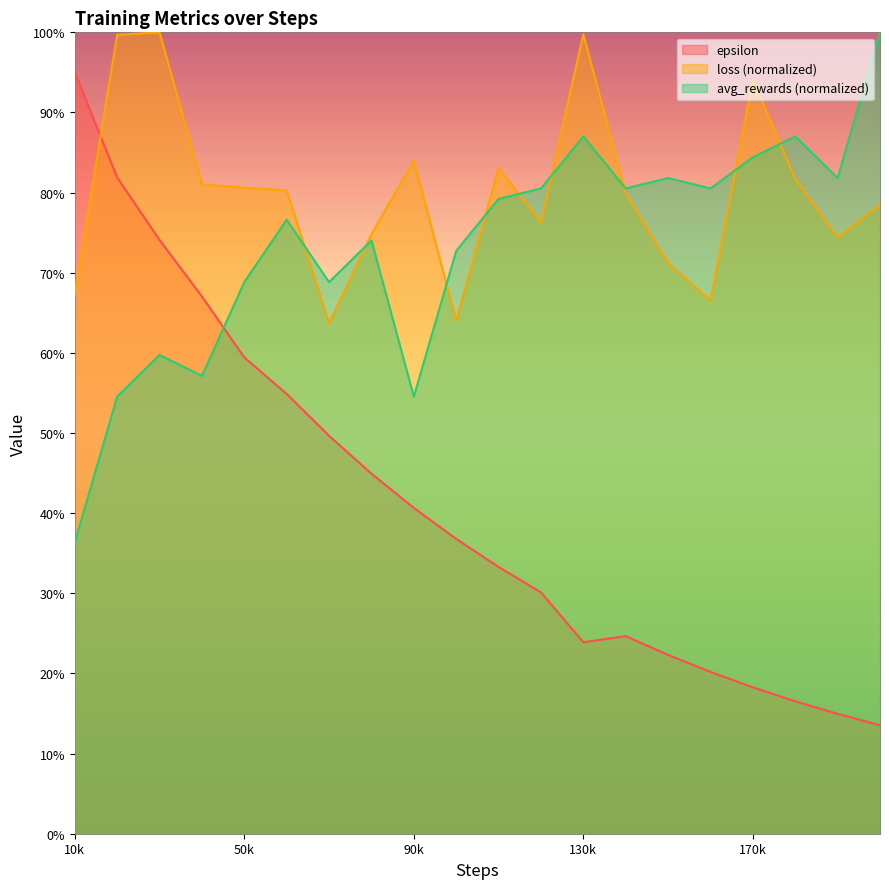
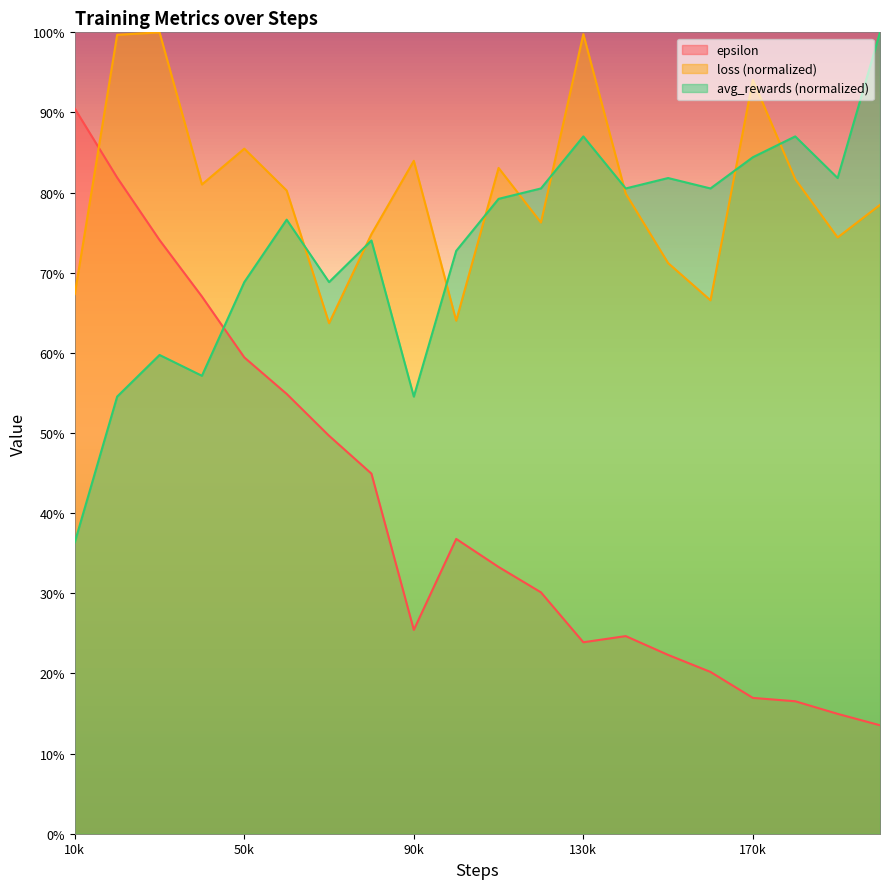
epsilon, 10k: 95% -> 90%
loss (normalized), 50k: 81% -> 85%
epsilon, 90k: 41% -> 25%
epsilon, 170k: 18% -> 17%
